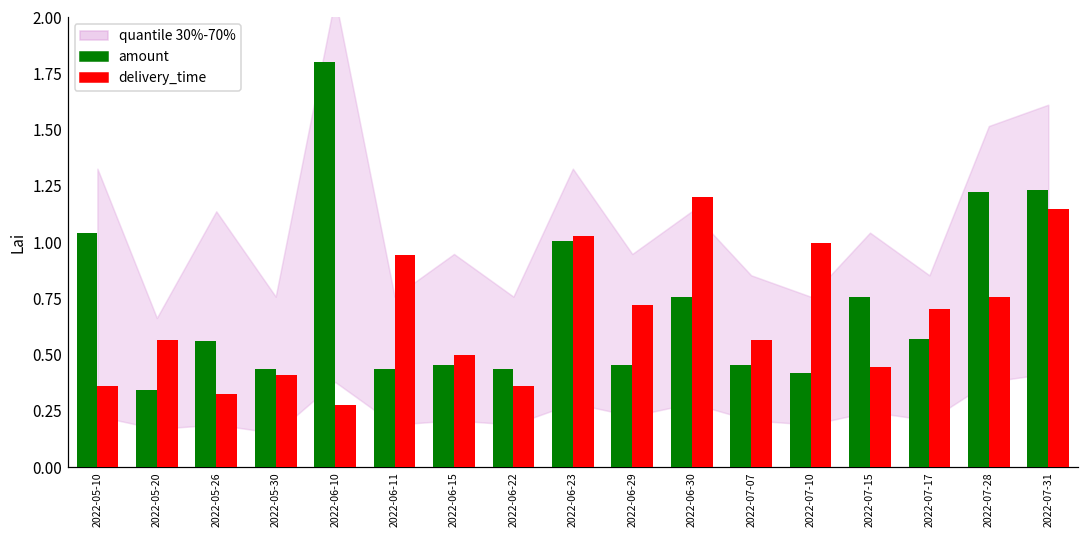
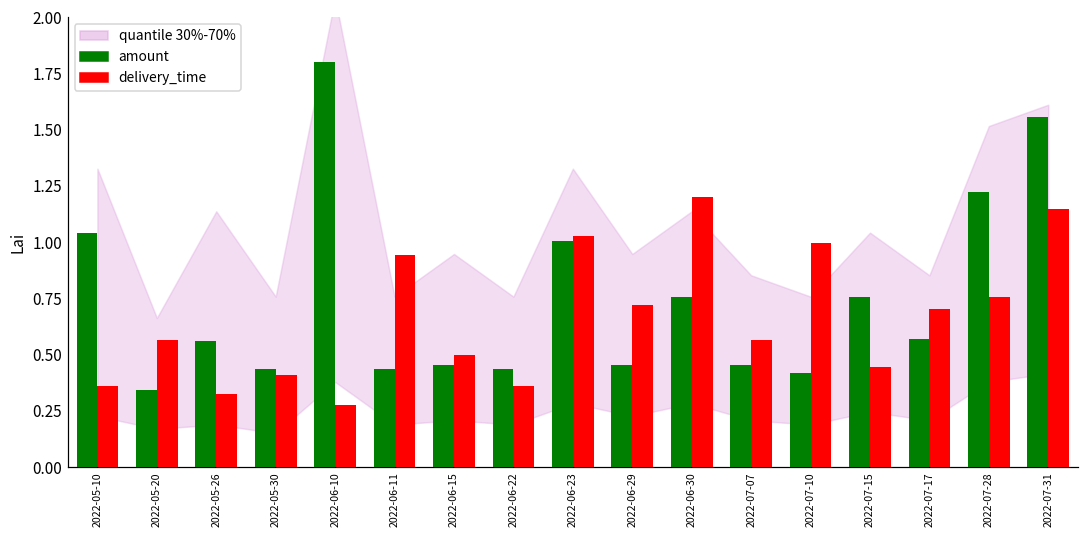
amount, 2022-07-31: 1.23 -> 1.56
